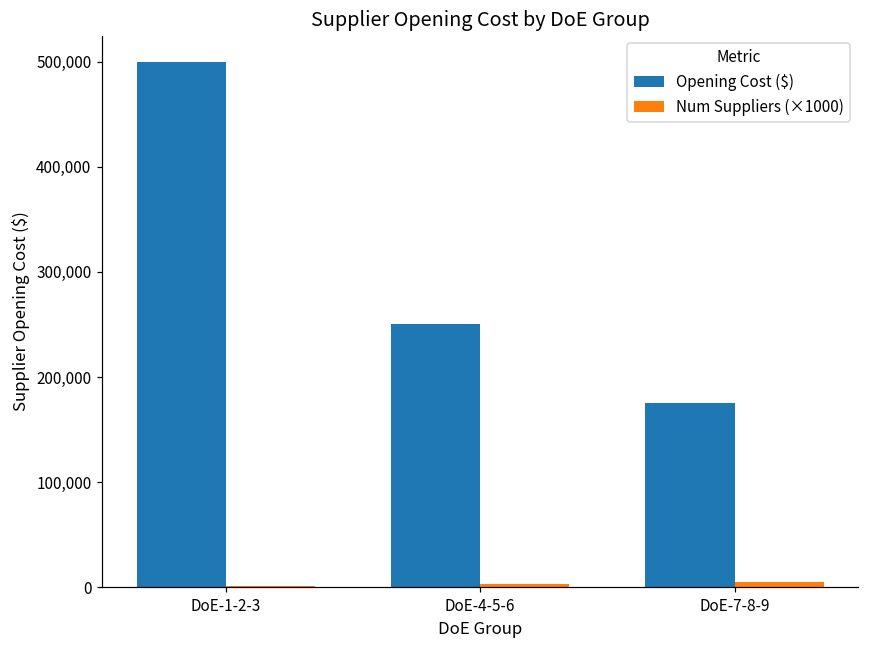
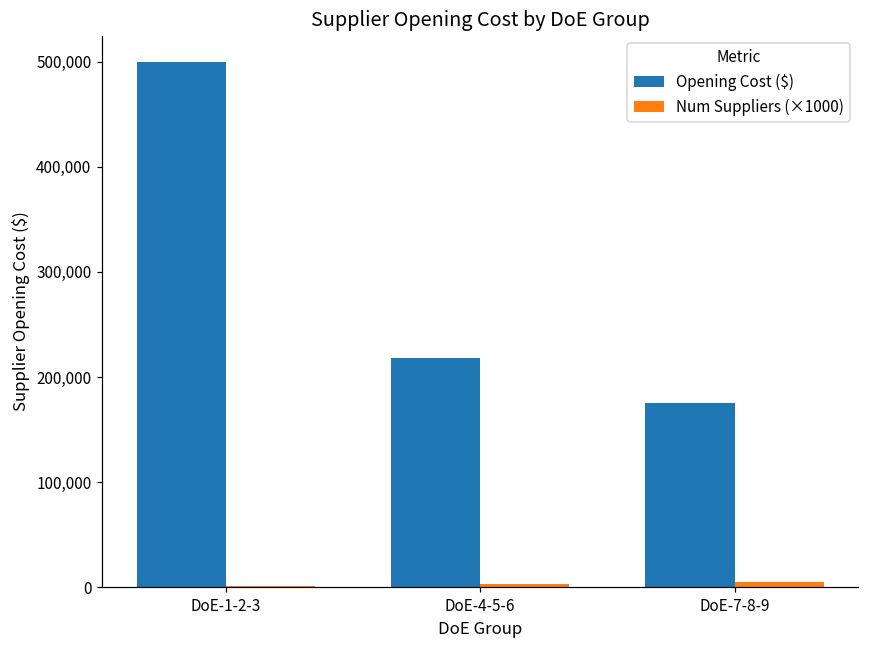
Opening Cost ($), DoE-4-5-6: 250,000 -> 220,000
